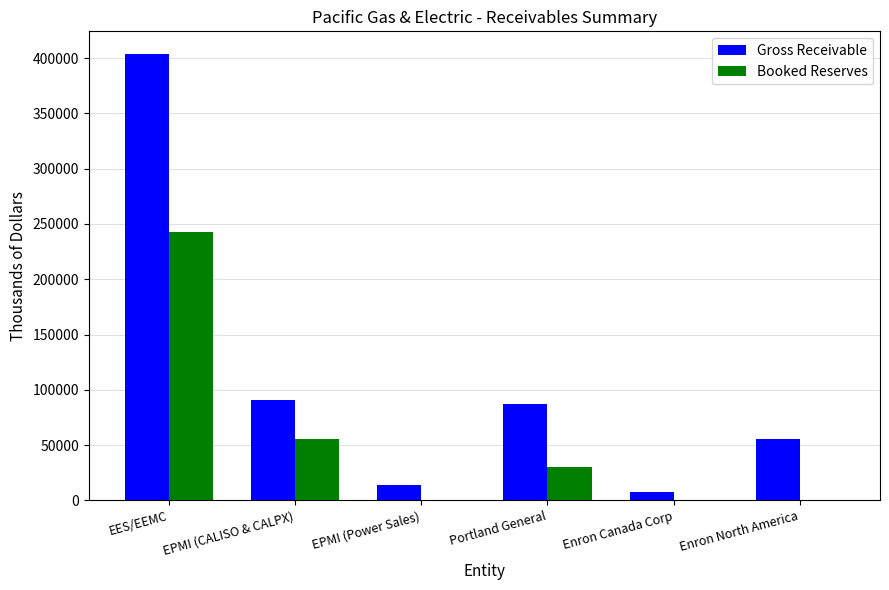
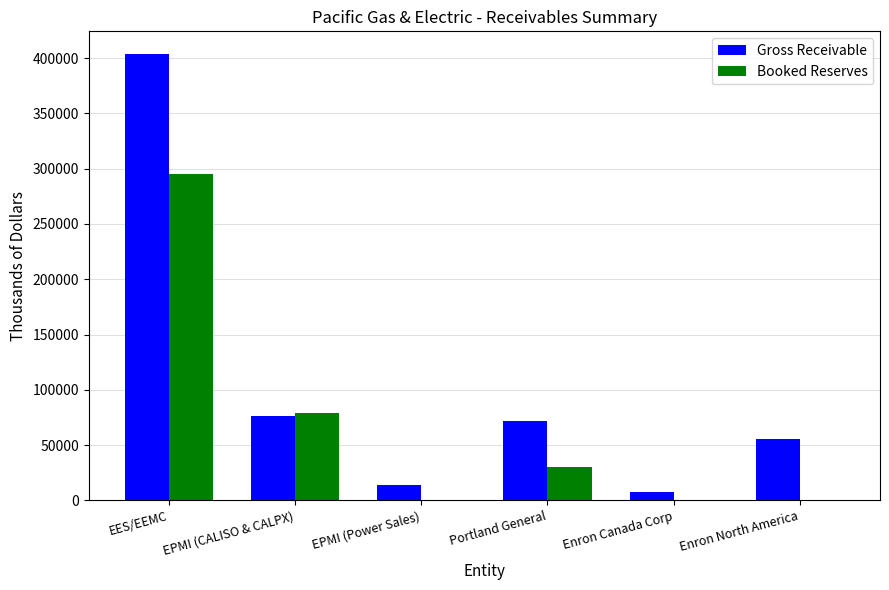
Booked Reserves, EES/EEMC: 242000 -> 295000
Gross Receivable, EPMI (CALISO & CALPX): 90000 -> 77000
Booked Reserves, EPMI (CALISO & CALPX): 56000 -> 79000
Gross Receivable, Portland General: 87000 -> 72000
